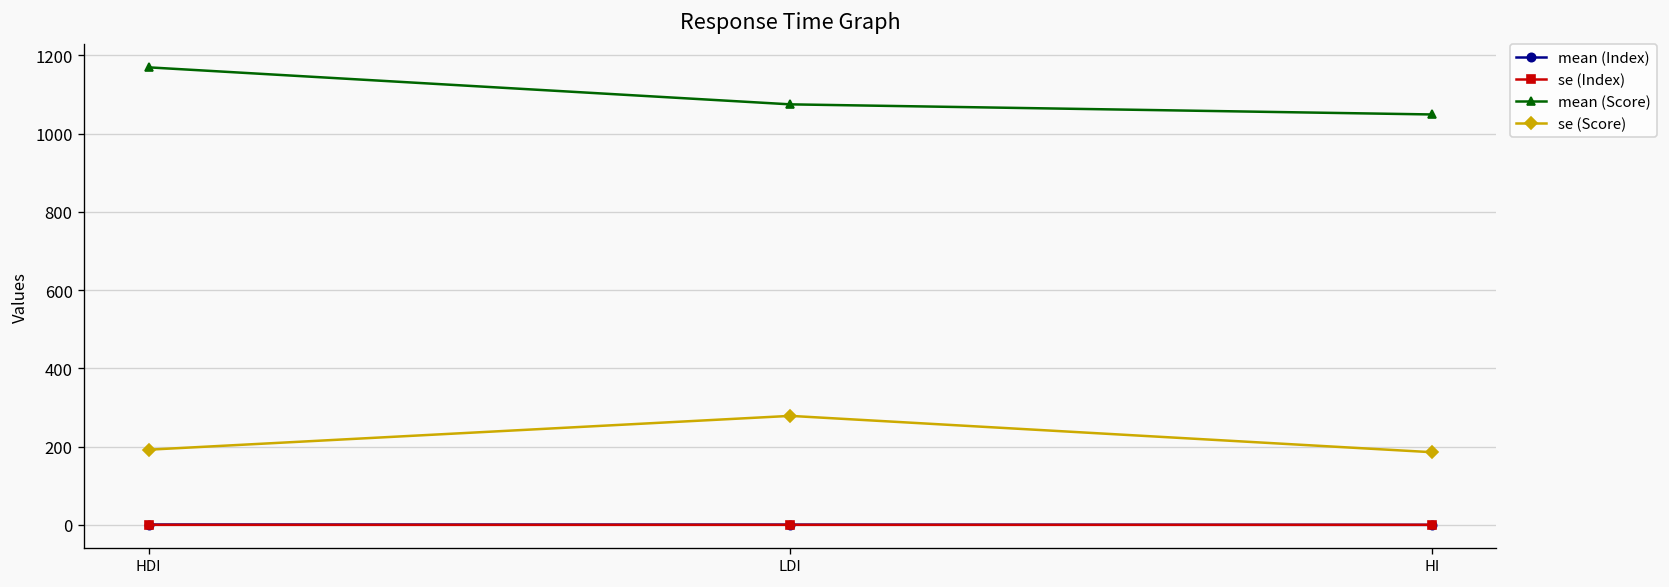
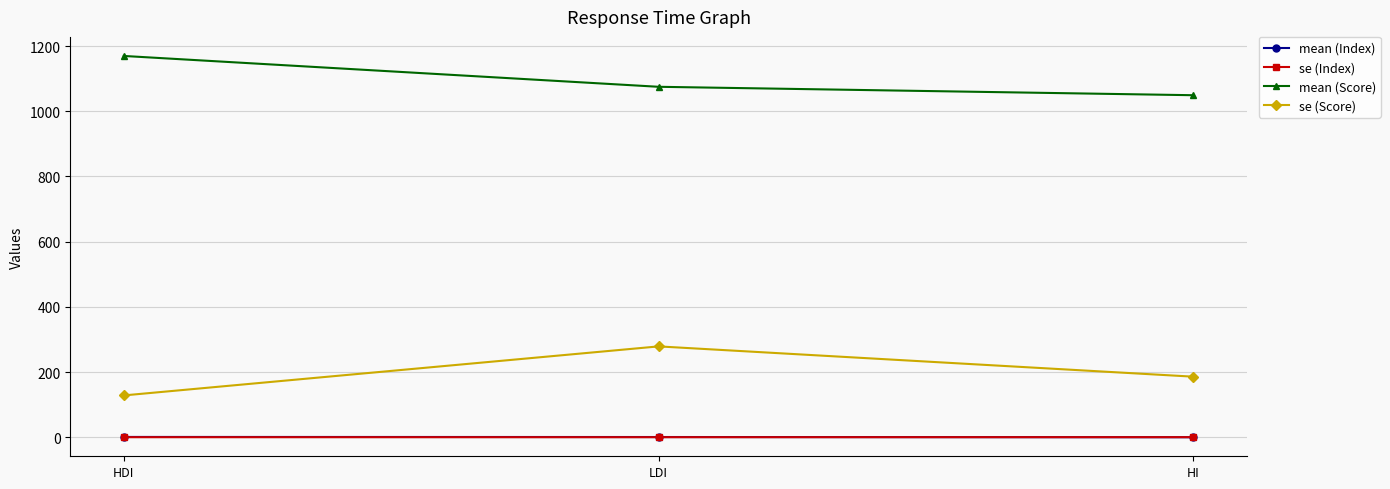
se (Score), HDI: 190 -> 130
